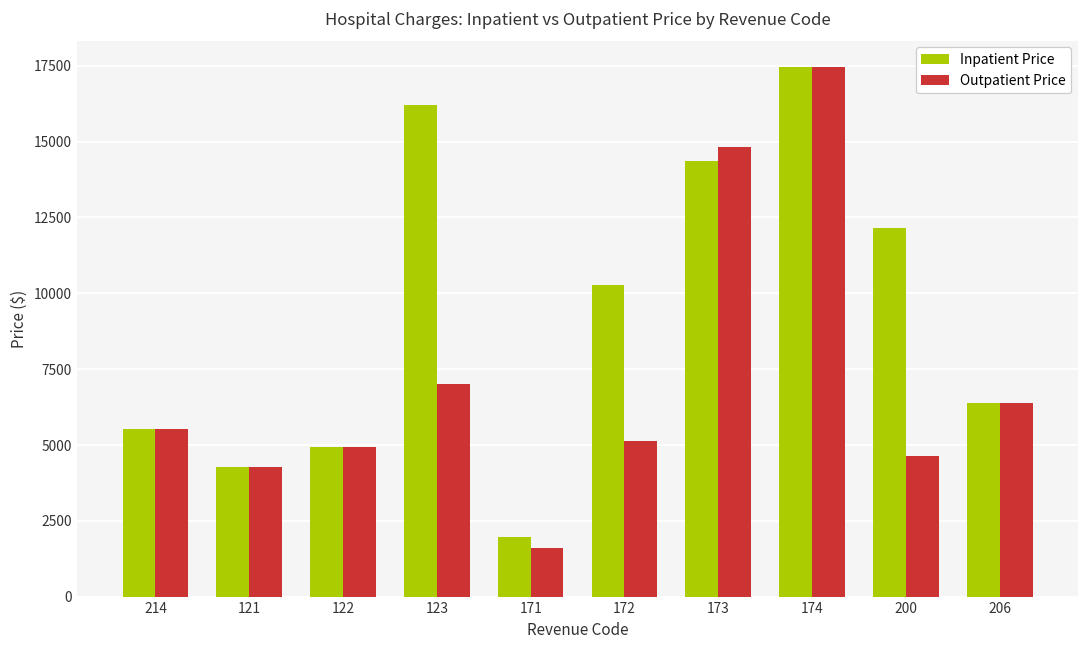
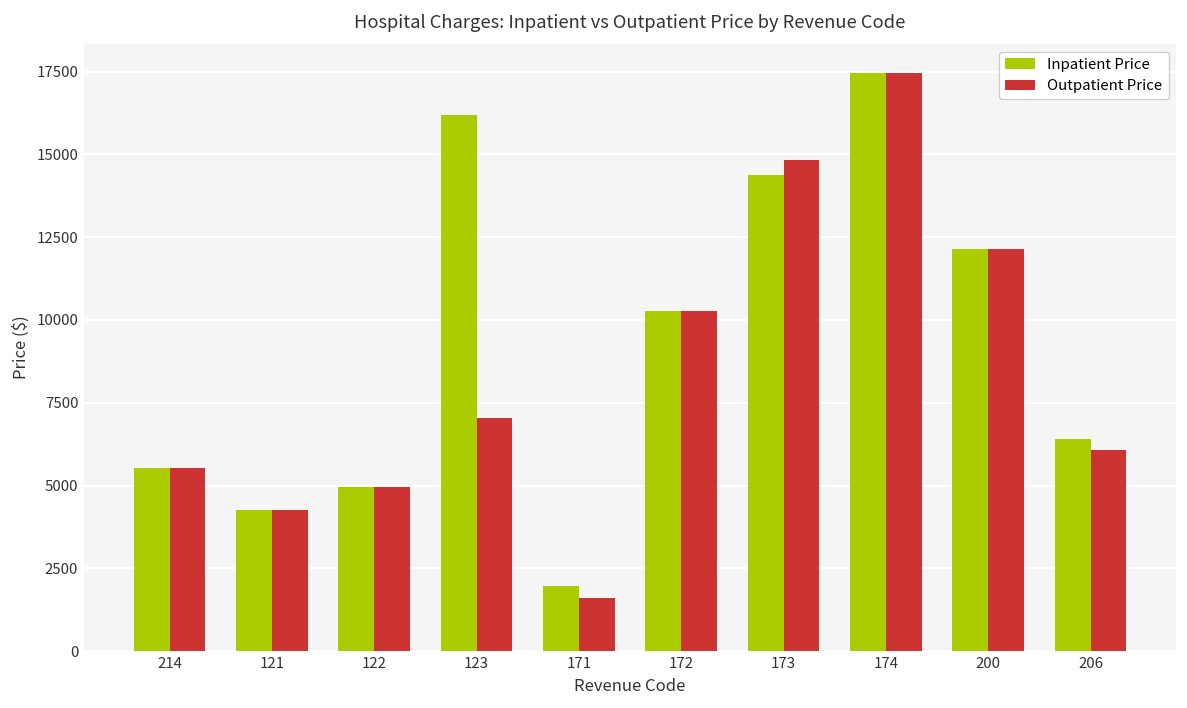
Outpatient Price, 172: 5100 -> 10300
Outpatient Price, 200: 4600 -> 12100
Outpatient Price, 206: 6400 -> 6100
